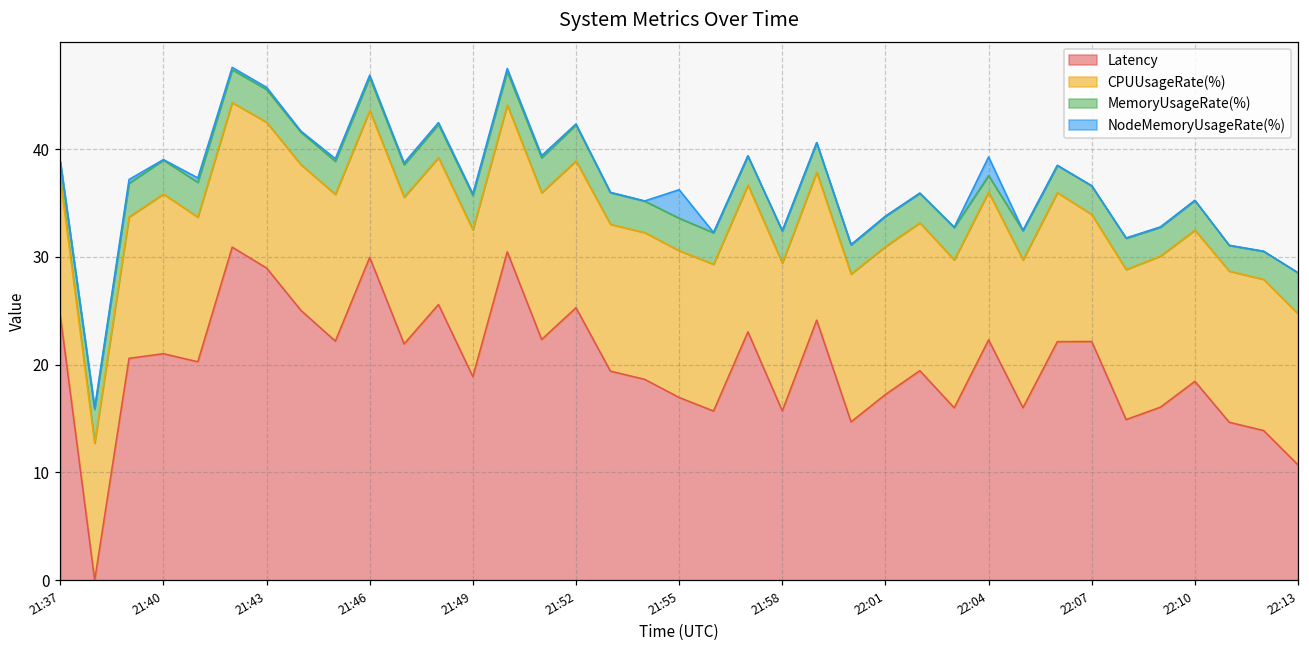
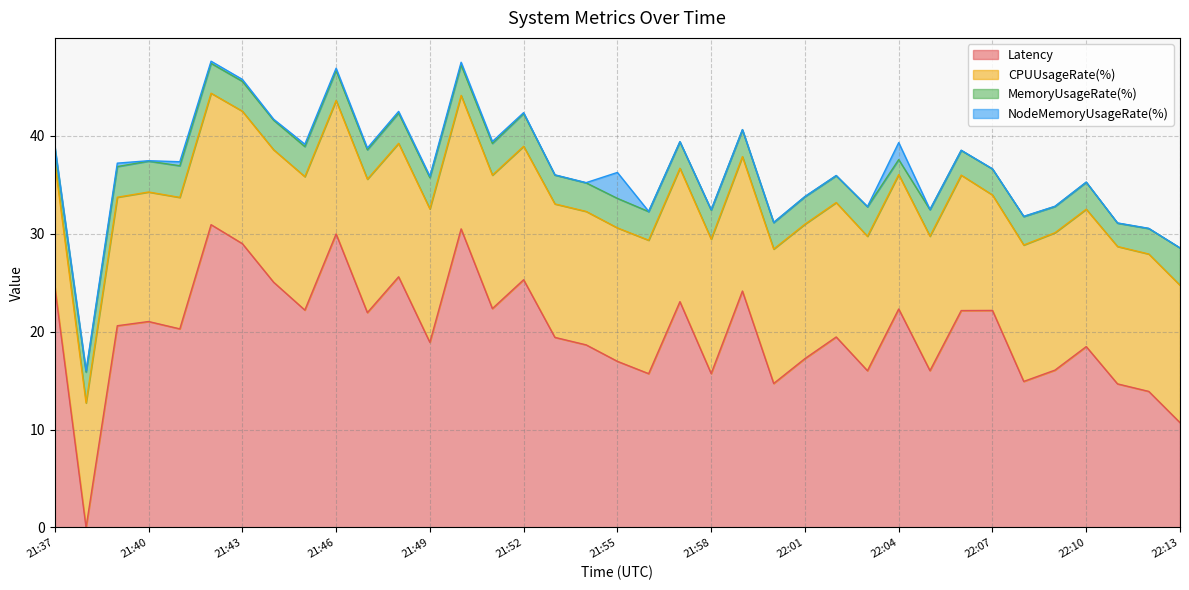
CPUUsageRate(%), 21:40: 15 -> 13
